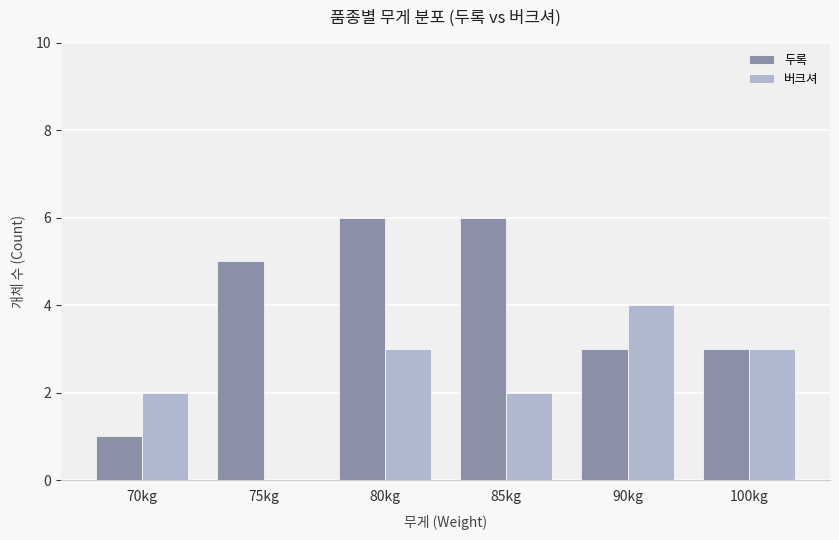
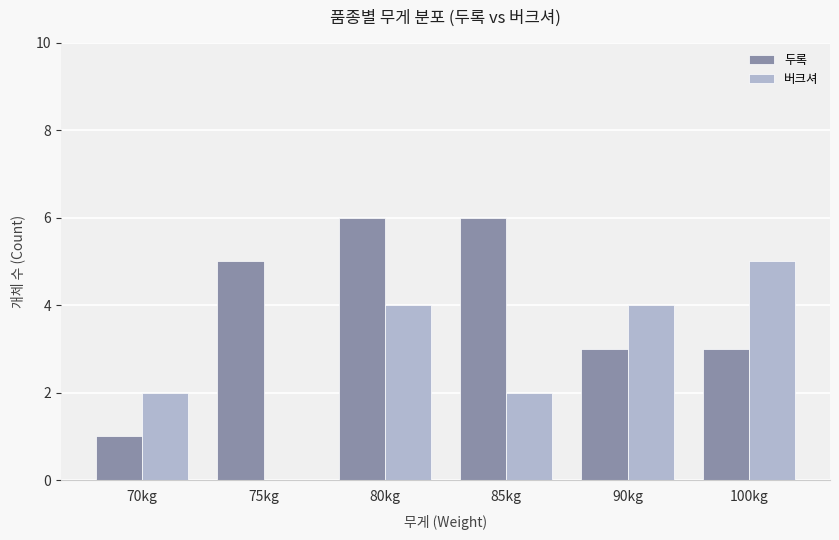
버크셔, 80kg: 3 -> 4
버크셔, 100kg: 3 -> 5
